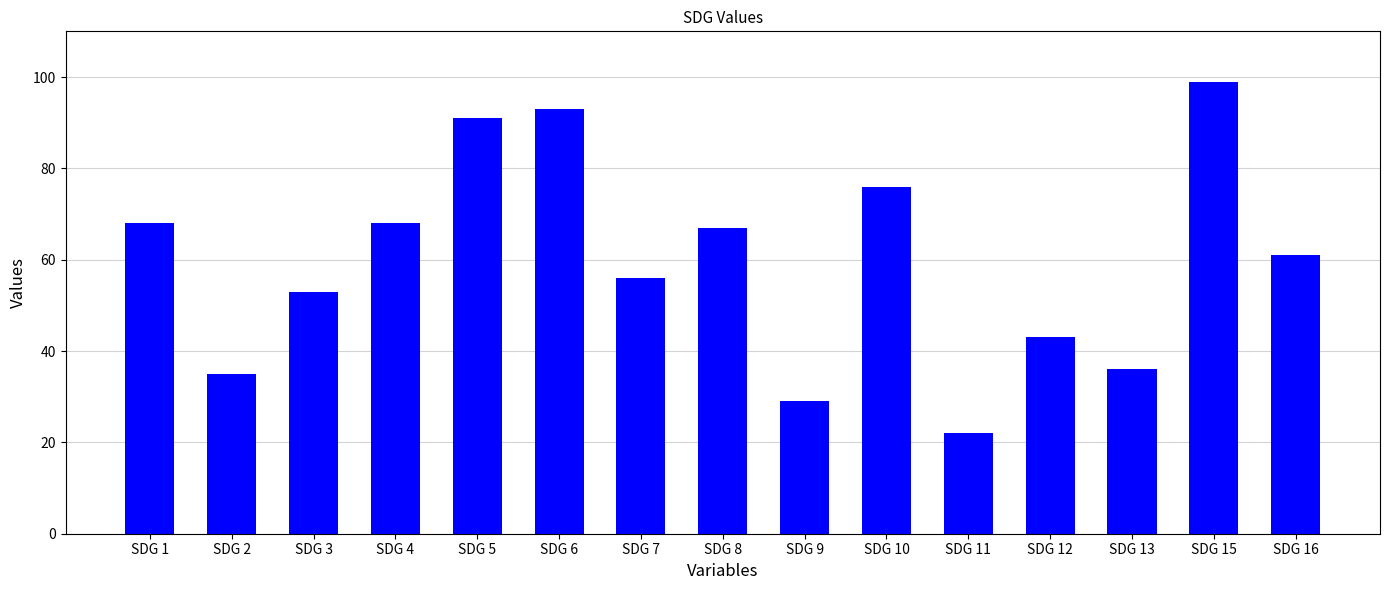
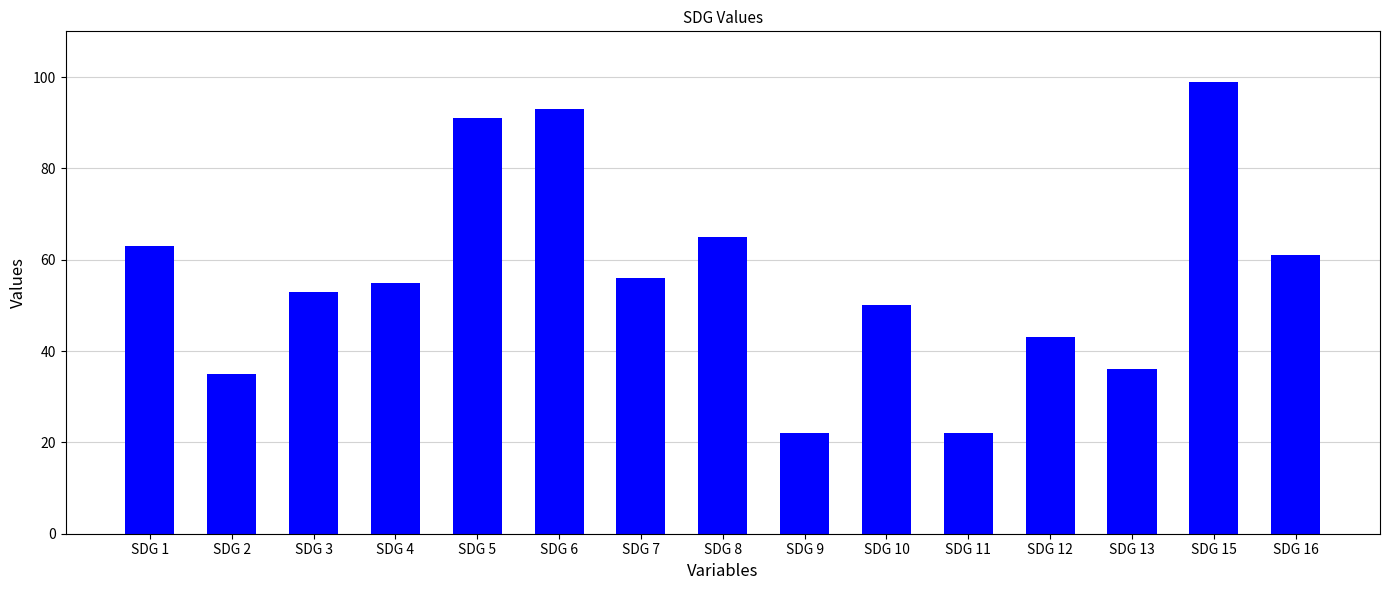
SDG 1: 68 -> 63
SDG 4: 68 -> 55
SDG 8: 67 -> 65
SDG 9: 29 -> 22
SDG 10: 76 -> 50
